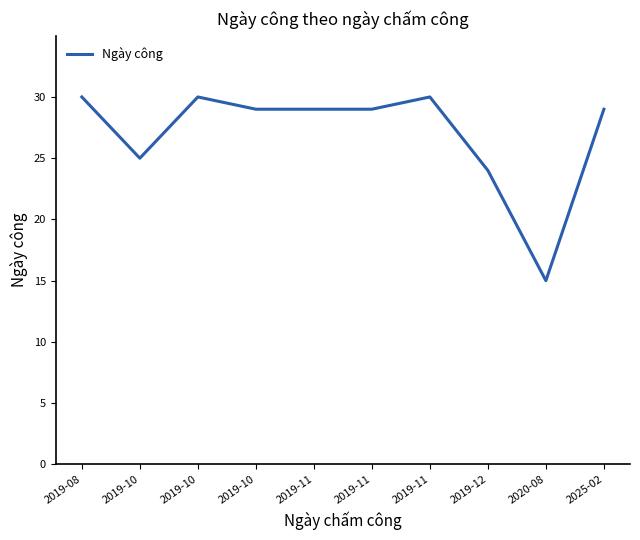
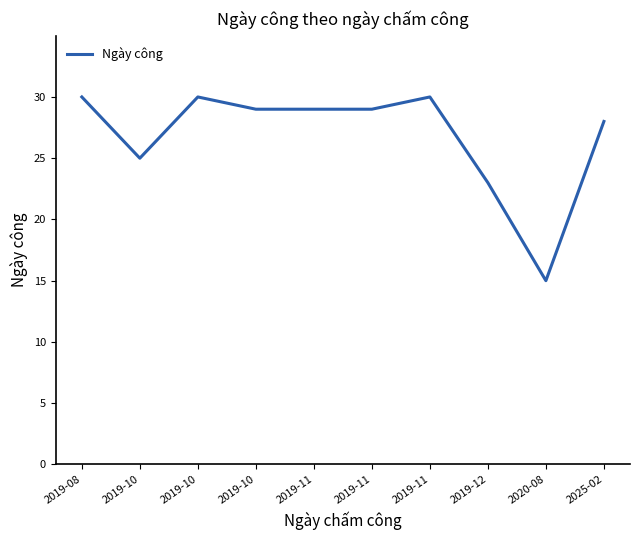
2019-12: 24 -> 23
2025-02: 29 -> 28
